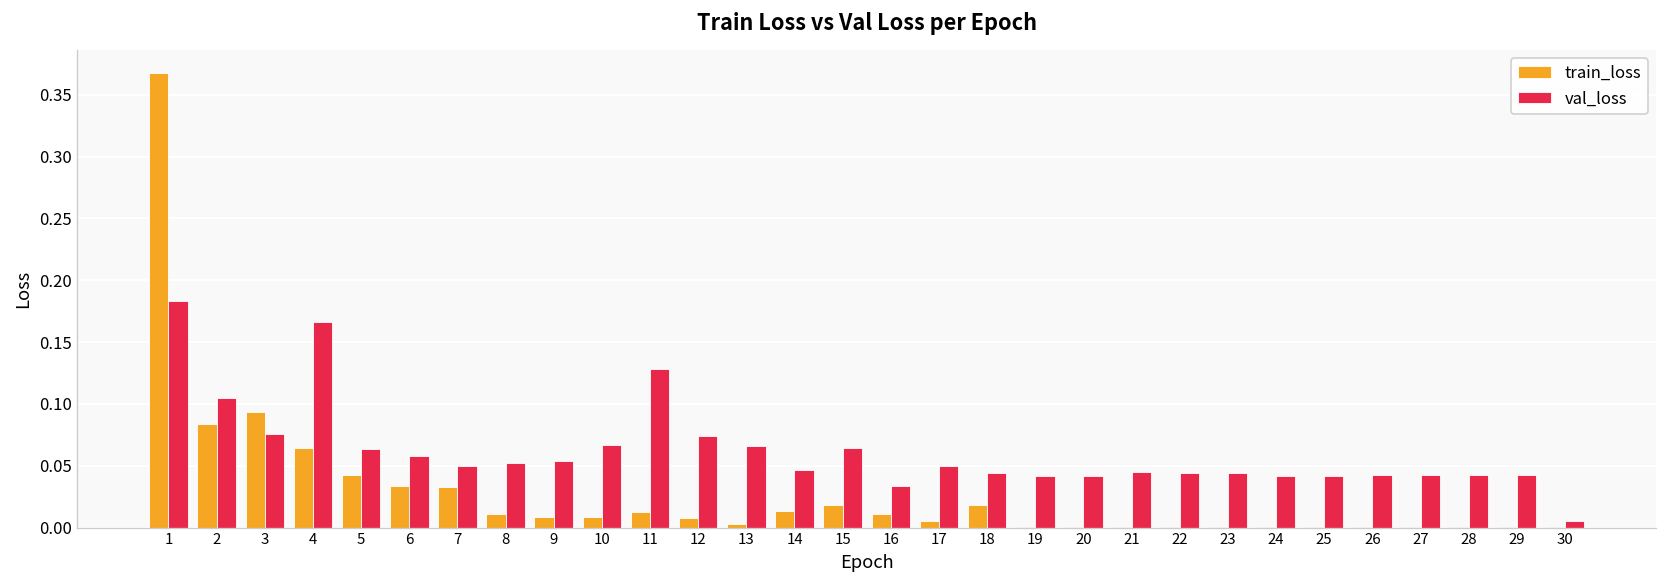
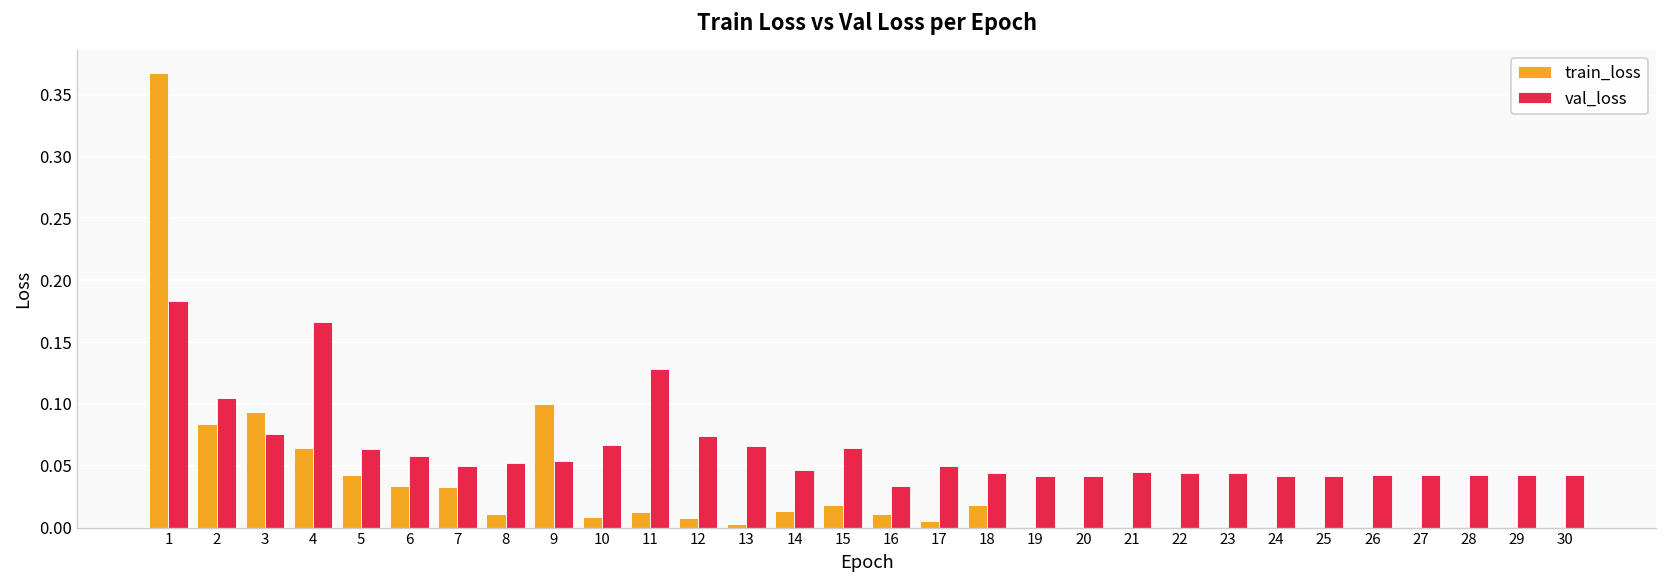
train_loss, 9: 0.008 -> 0.100
val_loss, 30: 0.005 -> 0.043
